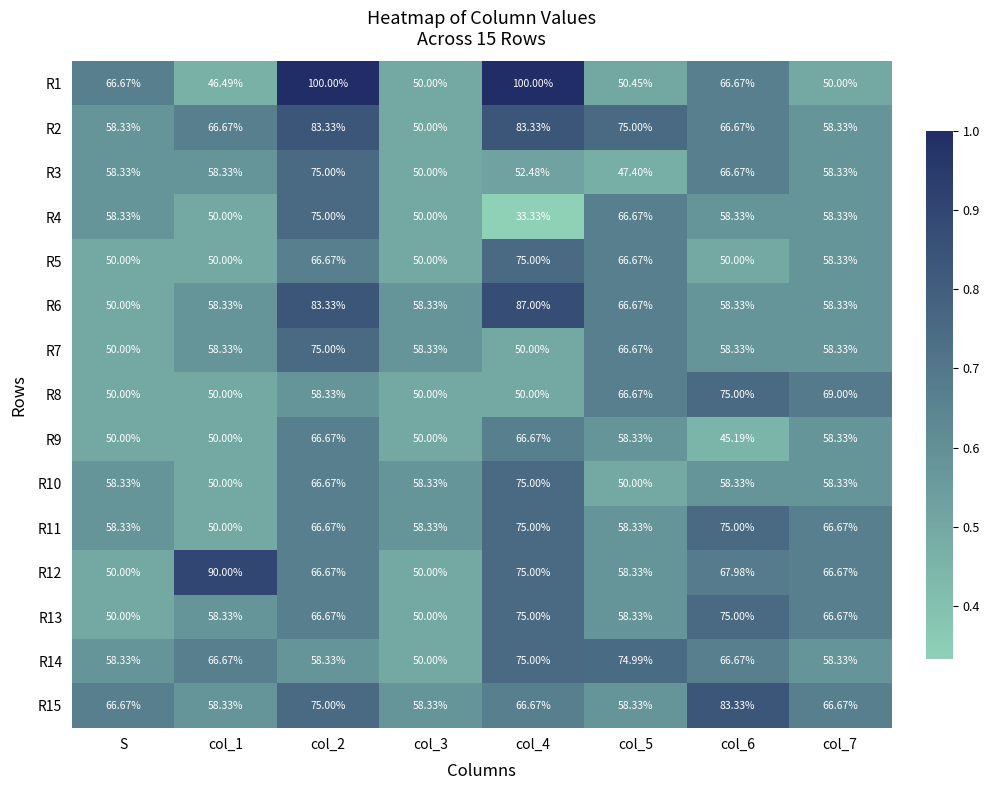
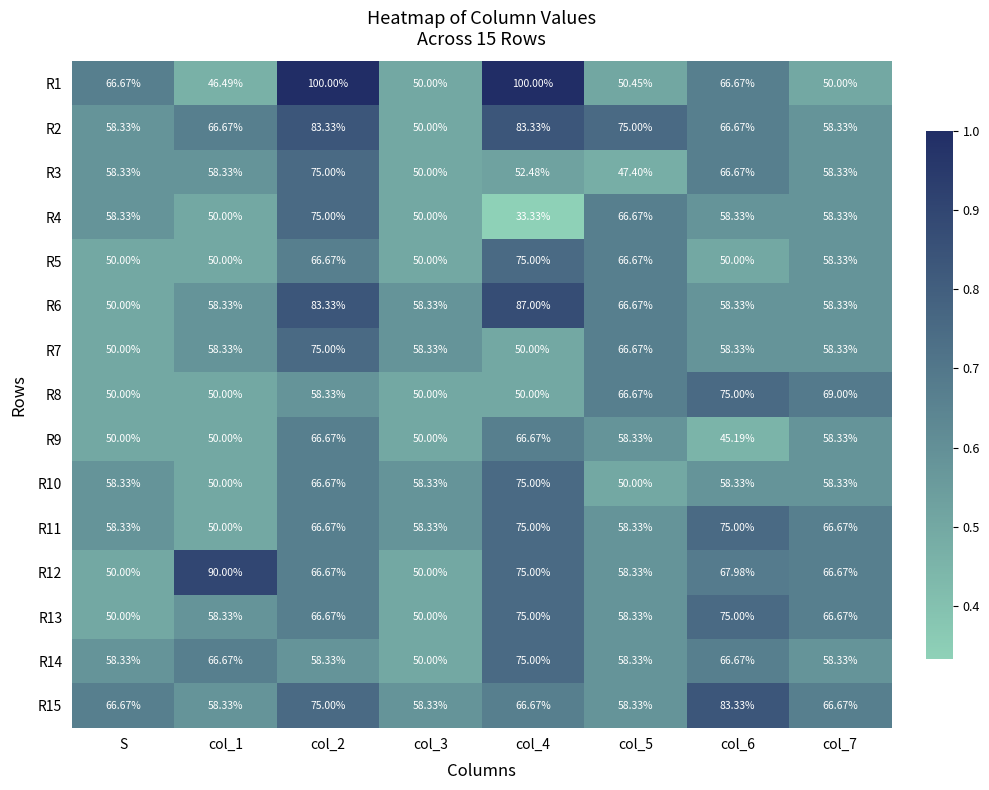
R14, col_5: 74.99% -> 58.33%
